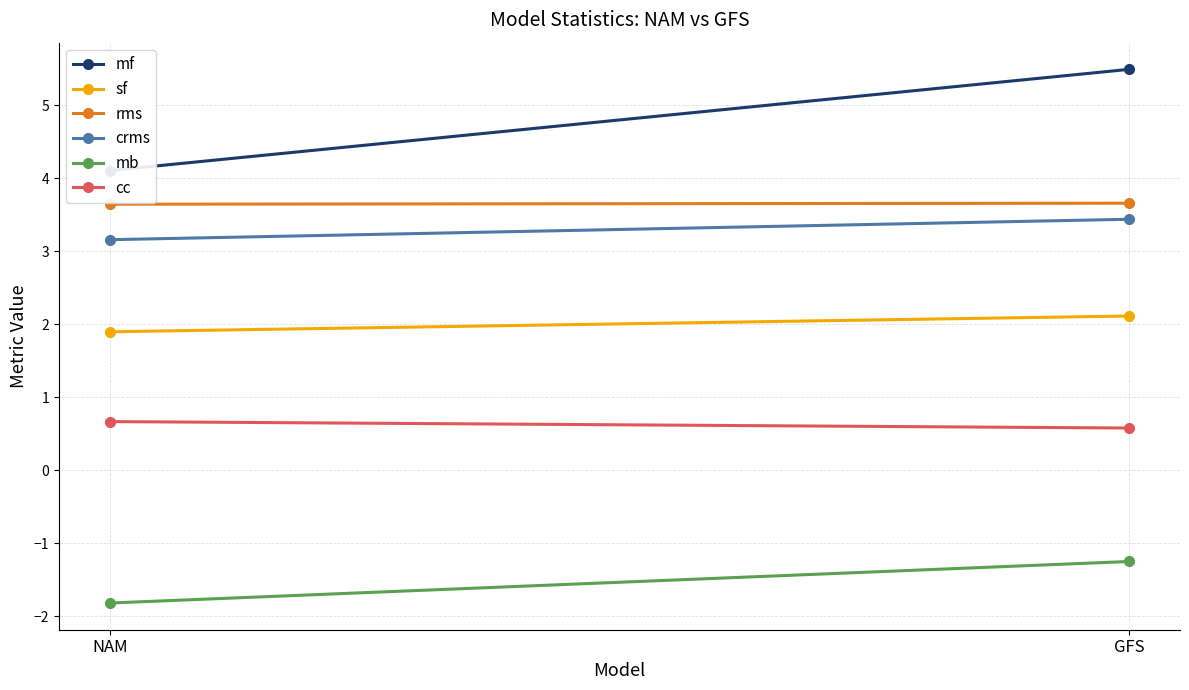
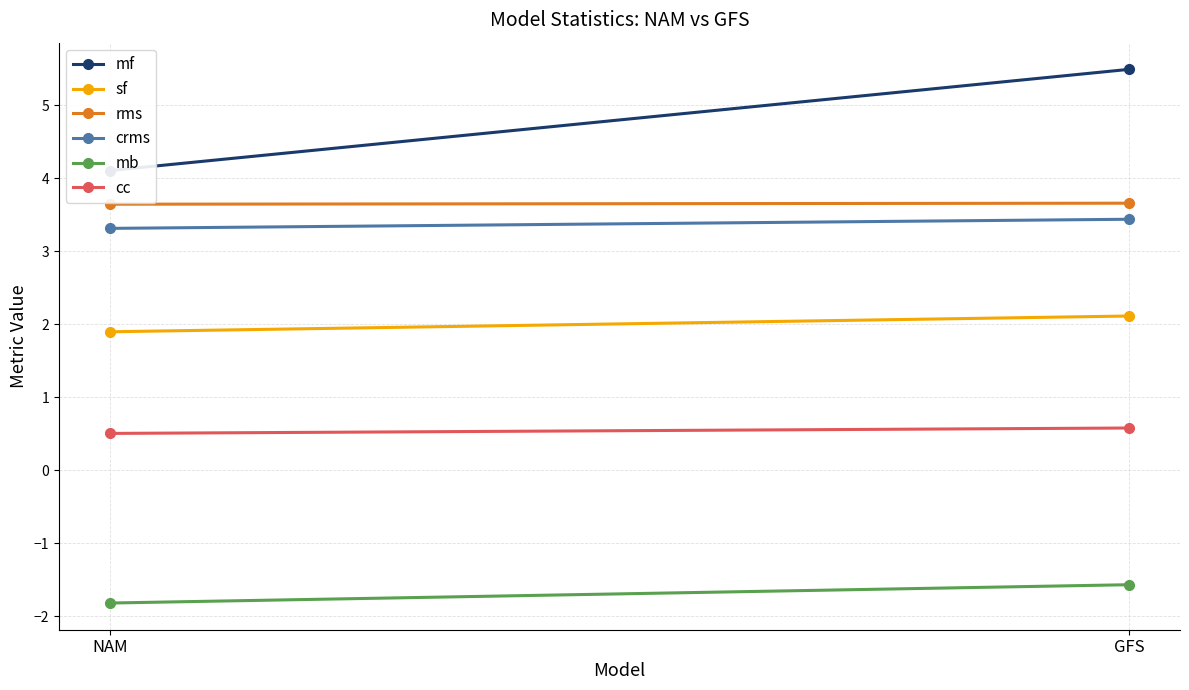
crms, NAM: 3.2 -> 3.3
cc, NAM: 0.7 -> 0.5
mb, GFS: -1.2 -> -1.6
